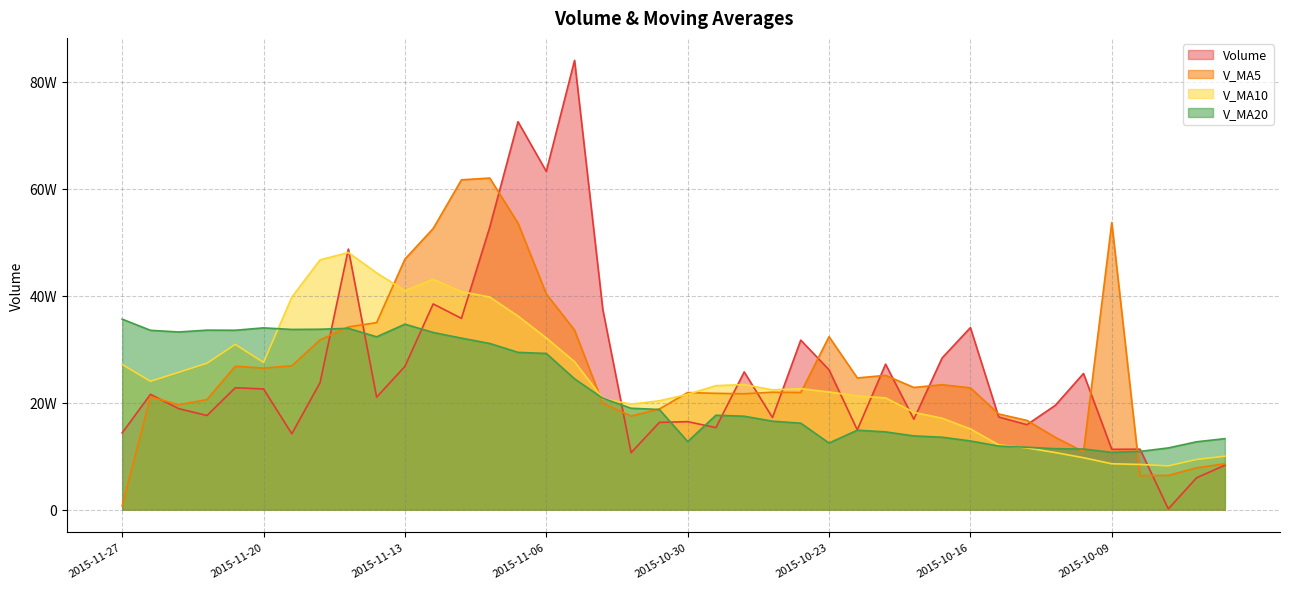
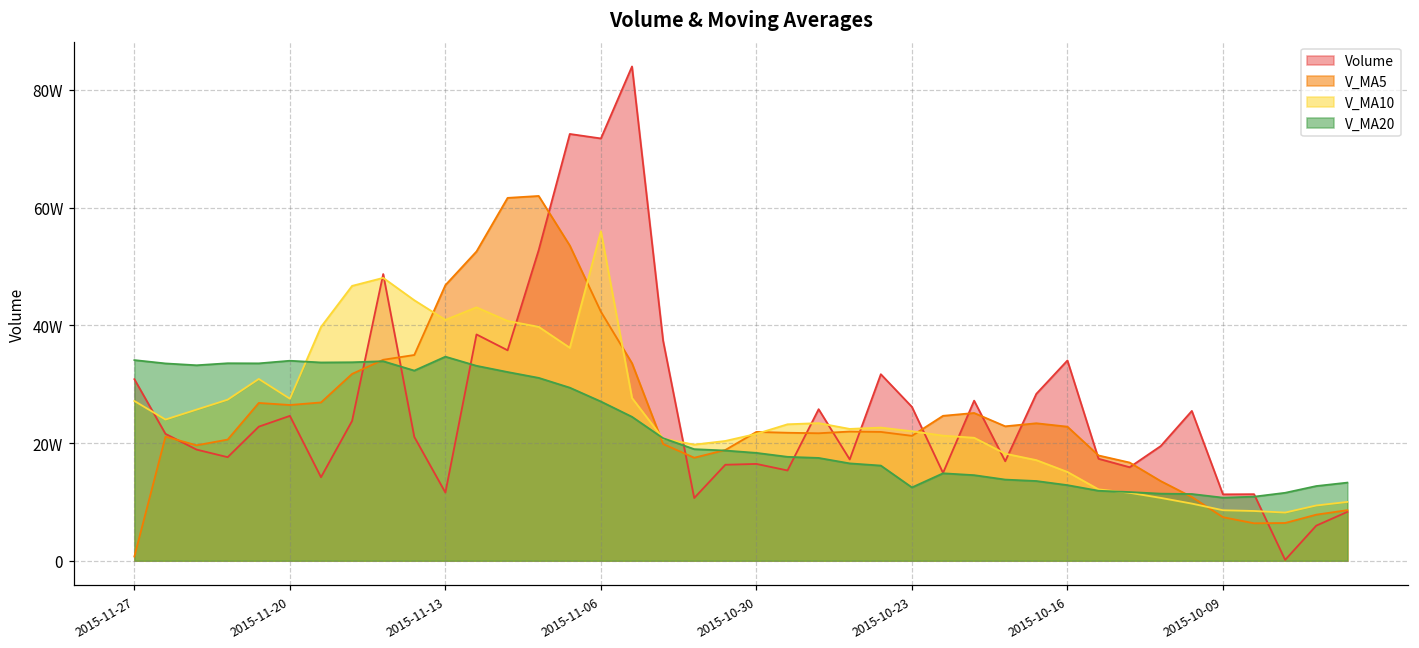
Volume, 2015-11-27: 14W -> 31W
V_MA20, 2015-11-27: 36W -> 34W
Volume, 2015-11-20: 23W -> 25W
Volume, 2015-11-13: 27W -> 12W
Volume, 2015-11-06: 63W -> 72W
V_MA5, 2015-11-06: 40W -> 42W
V_MA10, 2015-11-06: 32W -> 56W
V_MA20, 2015-11-06: 29W -> 27W
V_MA20, 2015-10-30: 13W -> 18W
V_MA5, 2015-10-23: 32W -> 21W
V_MA5, 2015-10-09: 54W -> 7W
